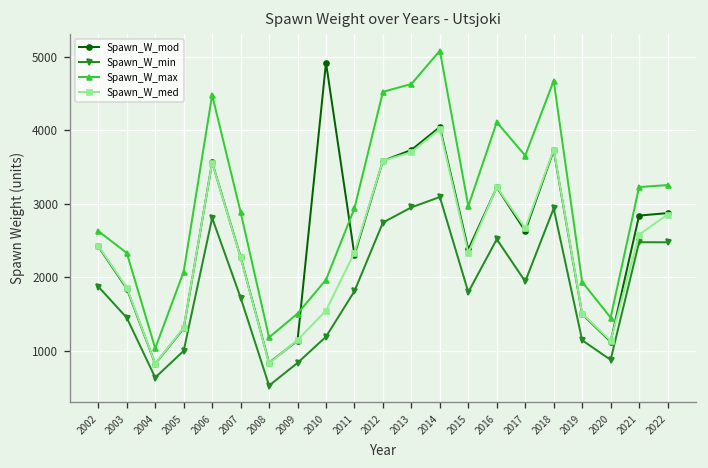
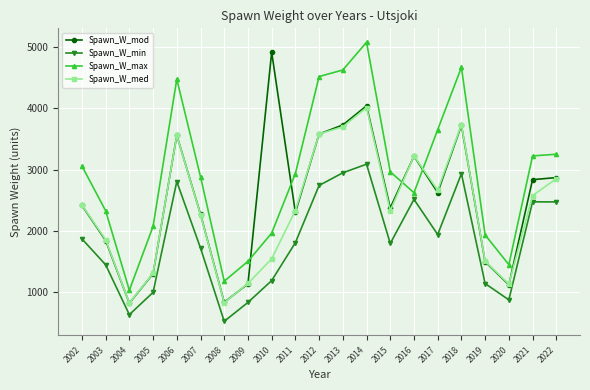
Spawn_W_max, 2002: 2600 -> 3100
Spawn_W_max, 2016: 4100 -> 2600
